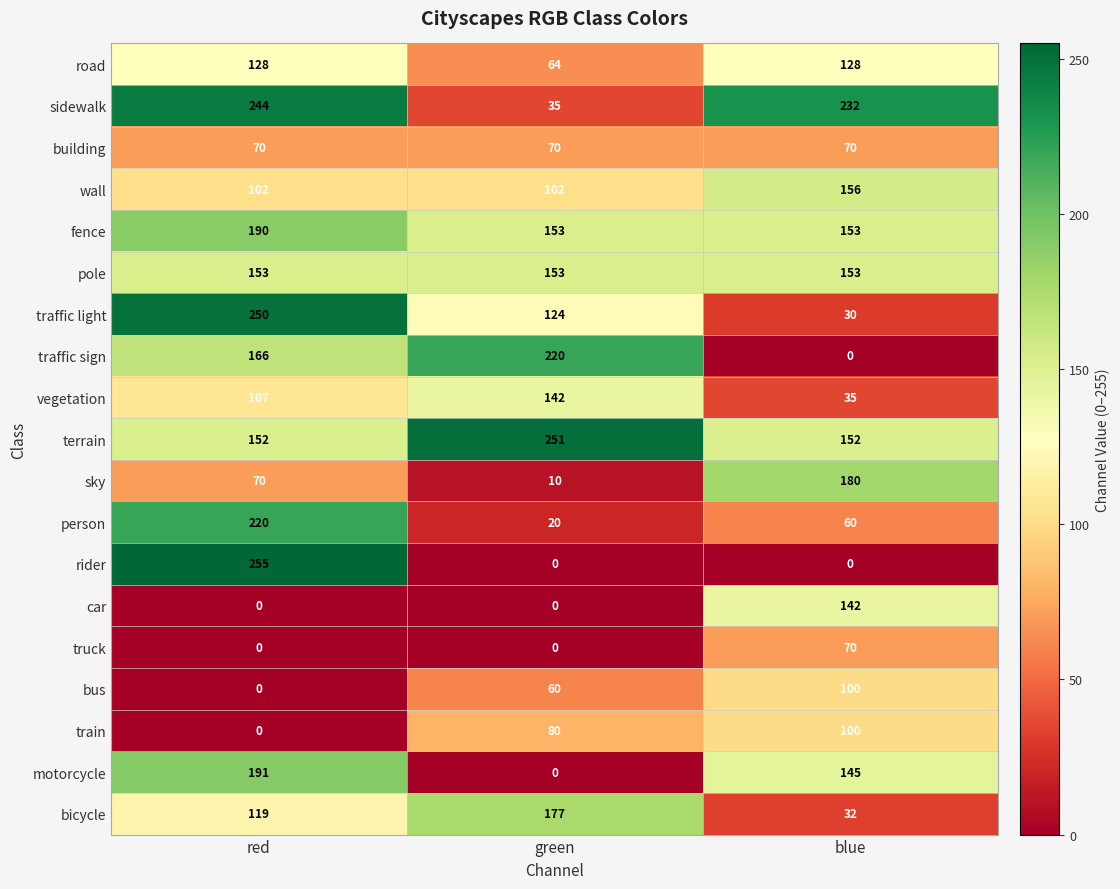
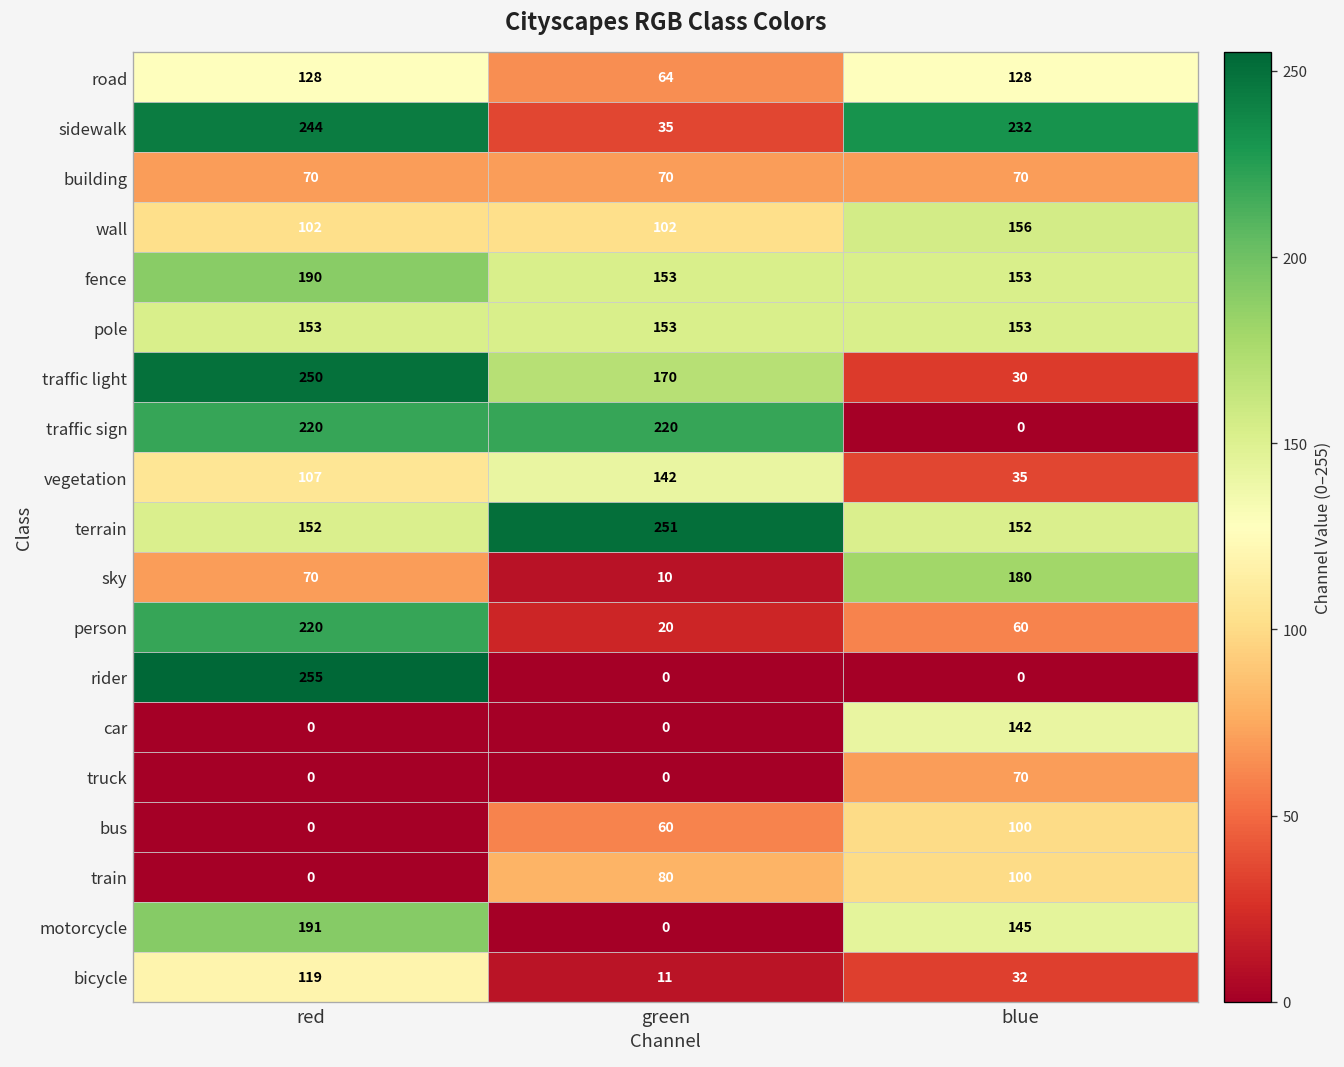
traffic light, green: 124 -> 170
traffic sign, red: 166 -> 220
bicycle, green: 177 -> 11
